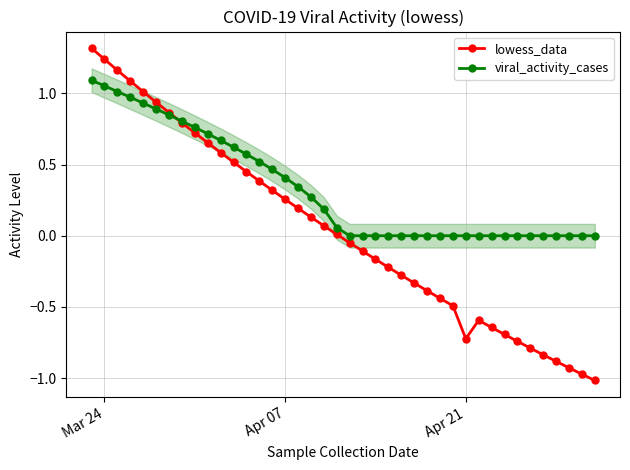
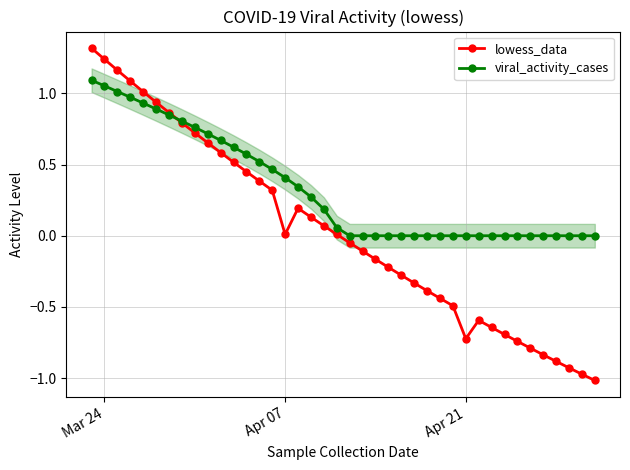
lowess_data, Apr 07: 0.26 -> 0.01
